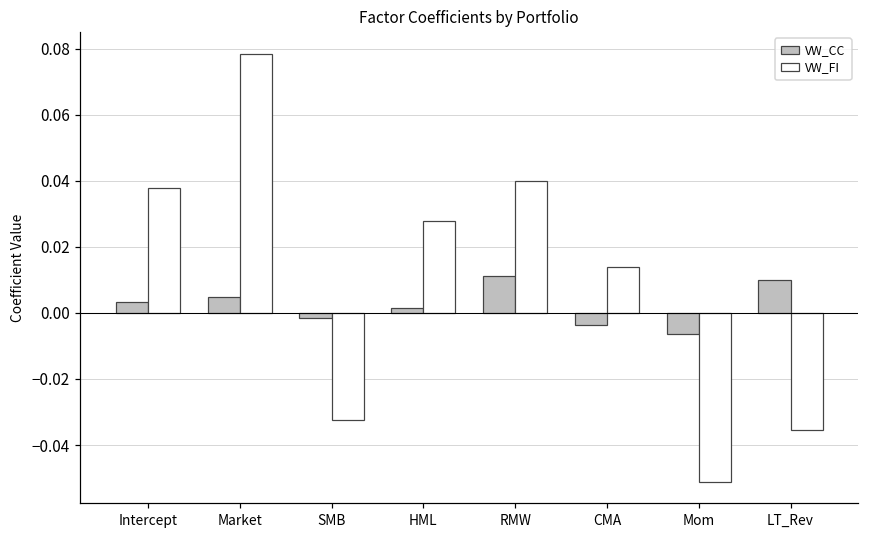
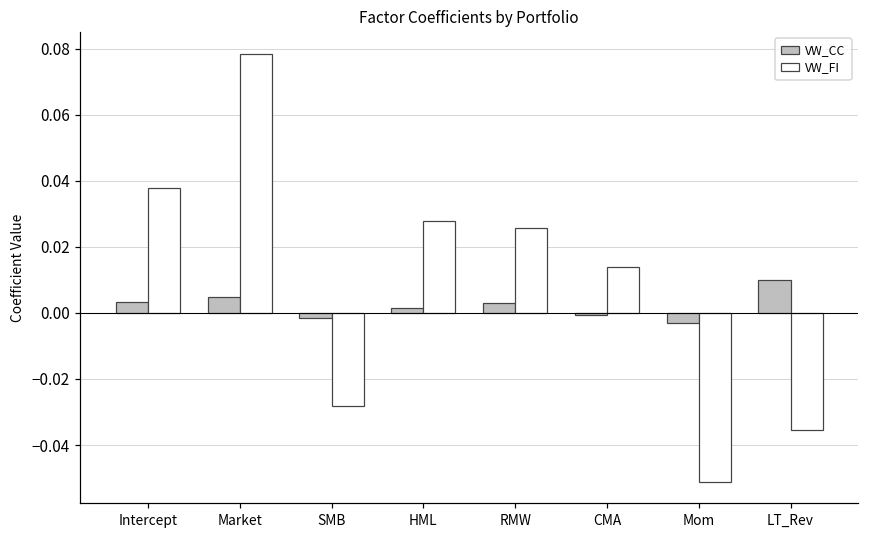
VW_FI, SMB: -0.032 -> -0.028
VW_CC, RMW: 0.011 -> 0.003
VW_FI, RMW: 0.040 -> 0.026
VW_CC, CMA: -0.004 -> -0.001
VW_CC, Mom: -0.006 -> -0.003
